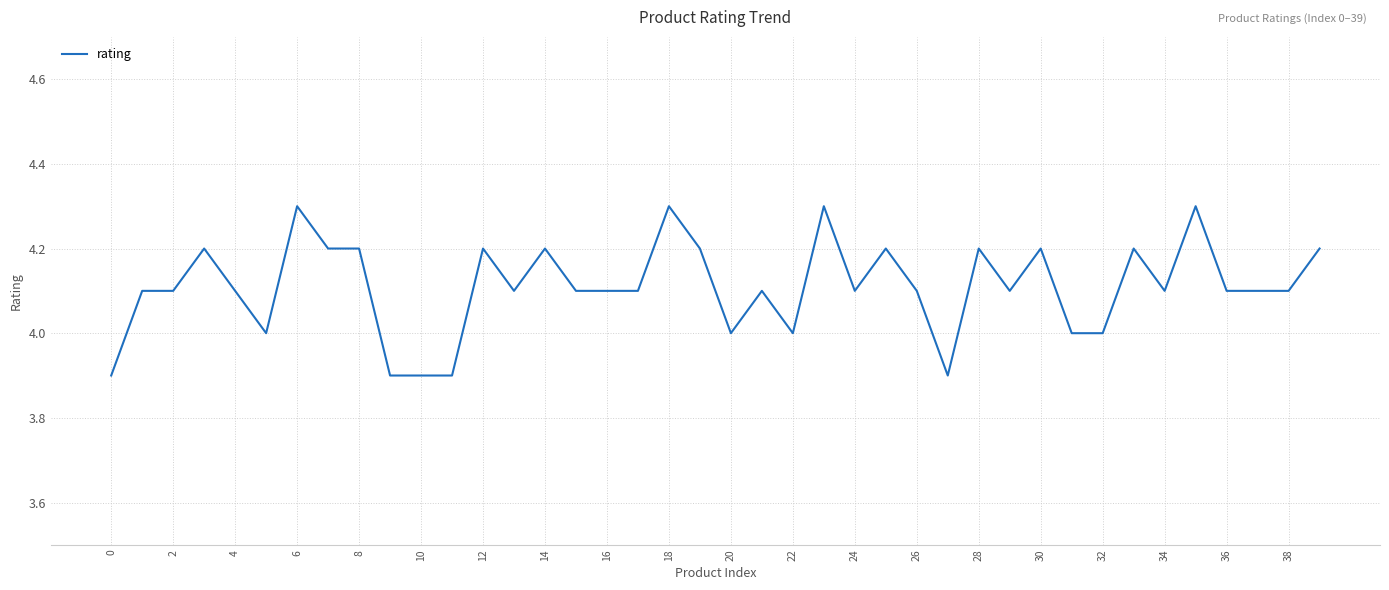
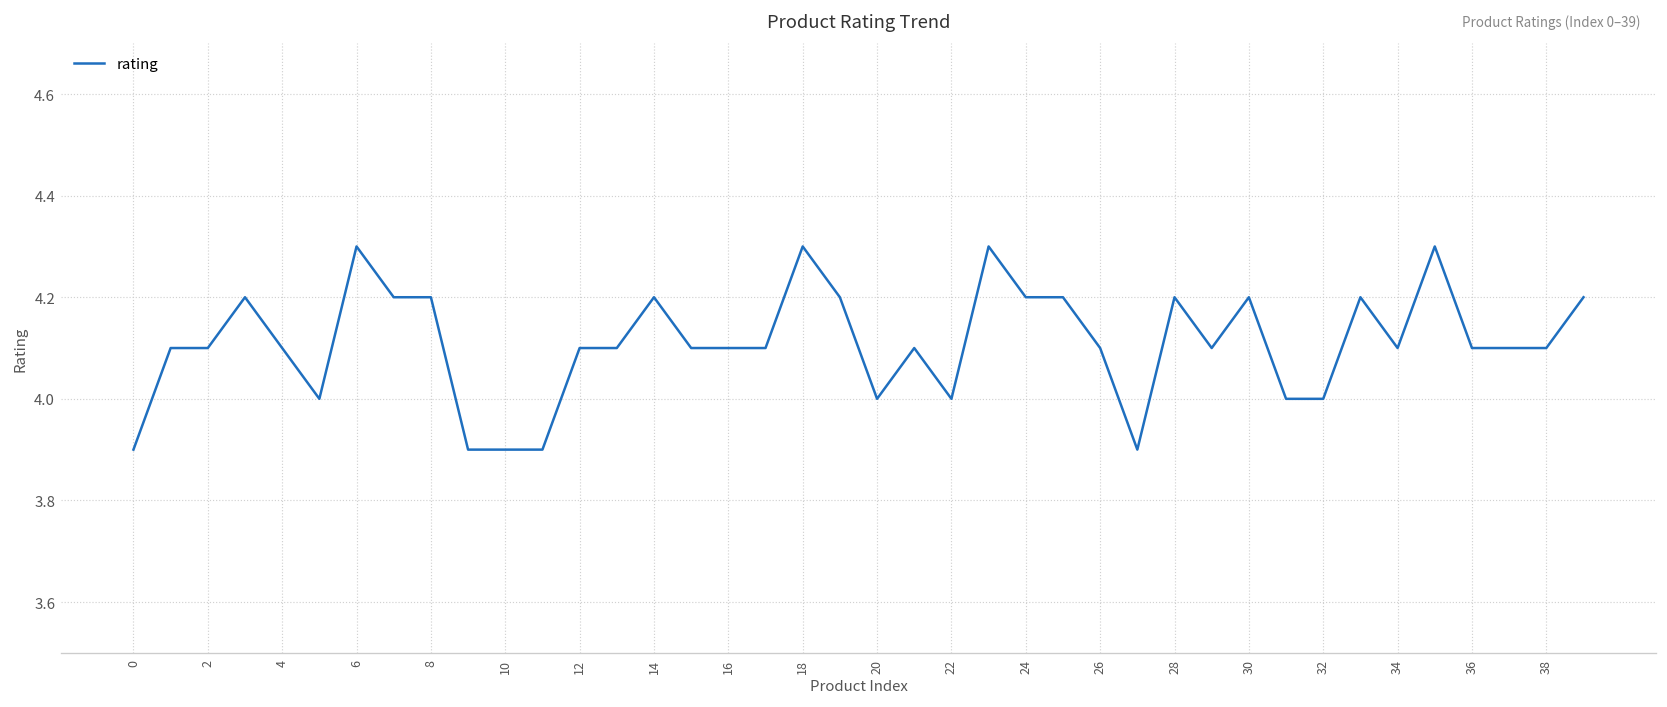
12: 4.2 -> 4.1
24: 4.1 -> 4.2
